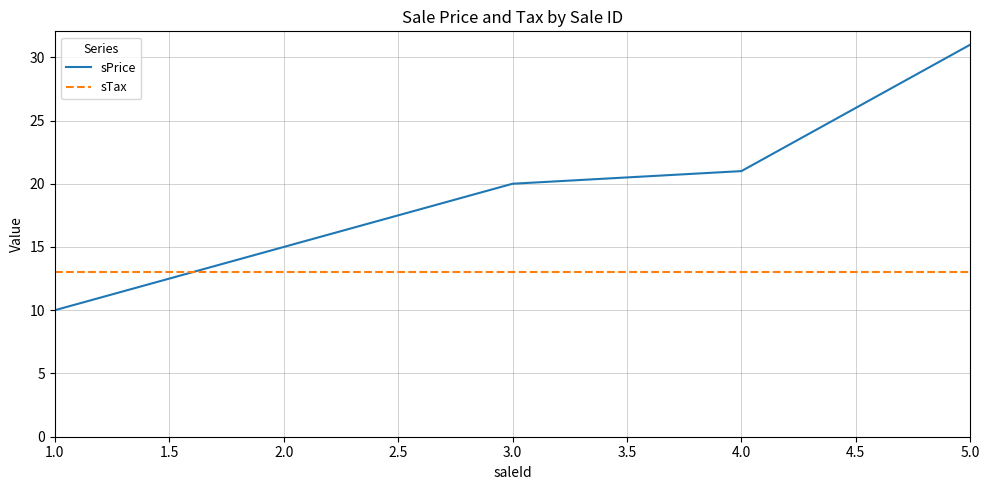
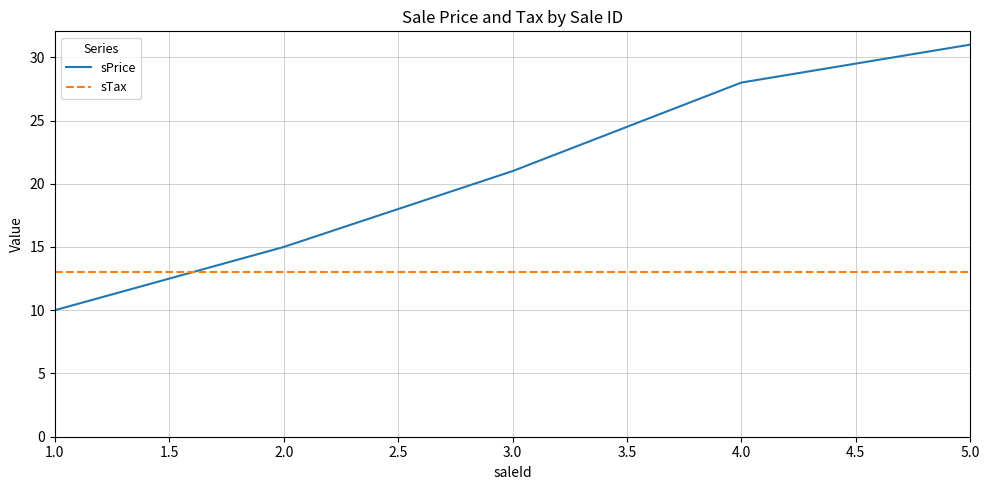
sPrice, 3.0: 20 -> 21
sPrice, 4.0: 21 -> 28
